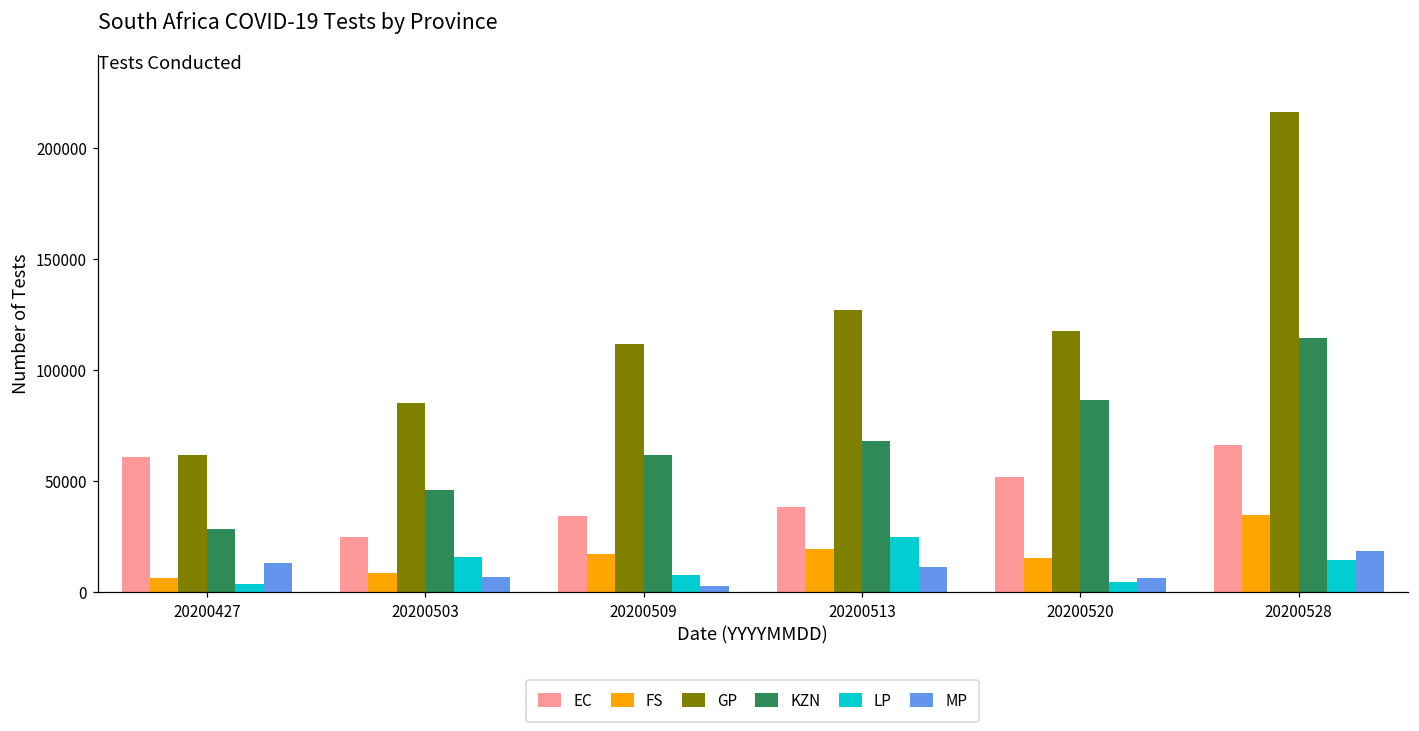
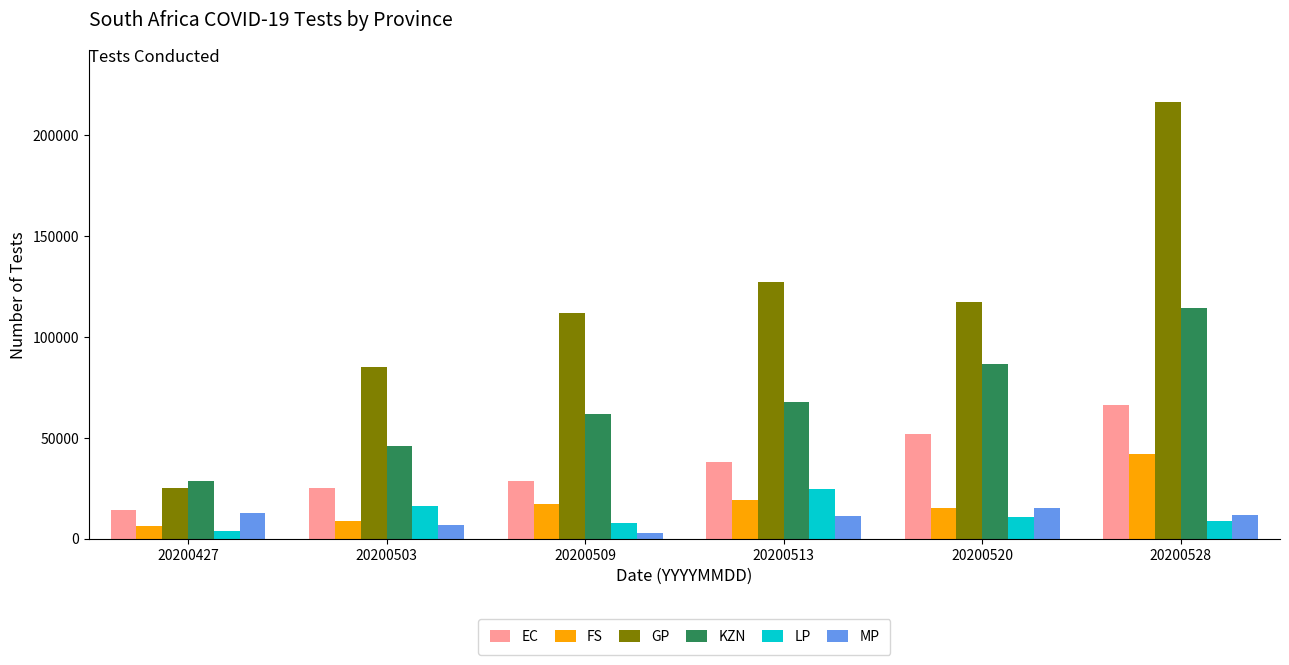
EC, 20200427: 61000 -> 14000
GP, 20200427: 62000 -> 25000
EC, 20200509: 34000 -> 28000
LP, 20200520: 4000 -> 11000
MP, 20200520: 6000 -> 15000
FS, 20200528: 35000 -> 42000
LP, 20200528: 14000 -> 8000
MP, 20200528: 19000 -> 12000
